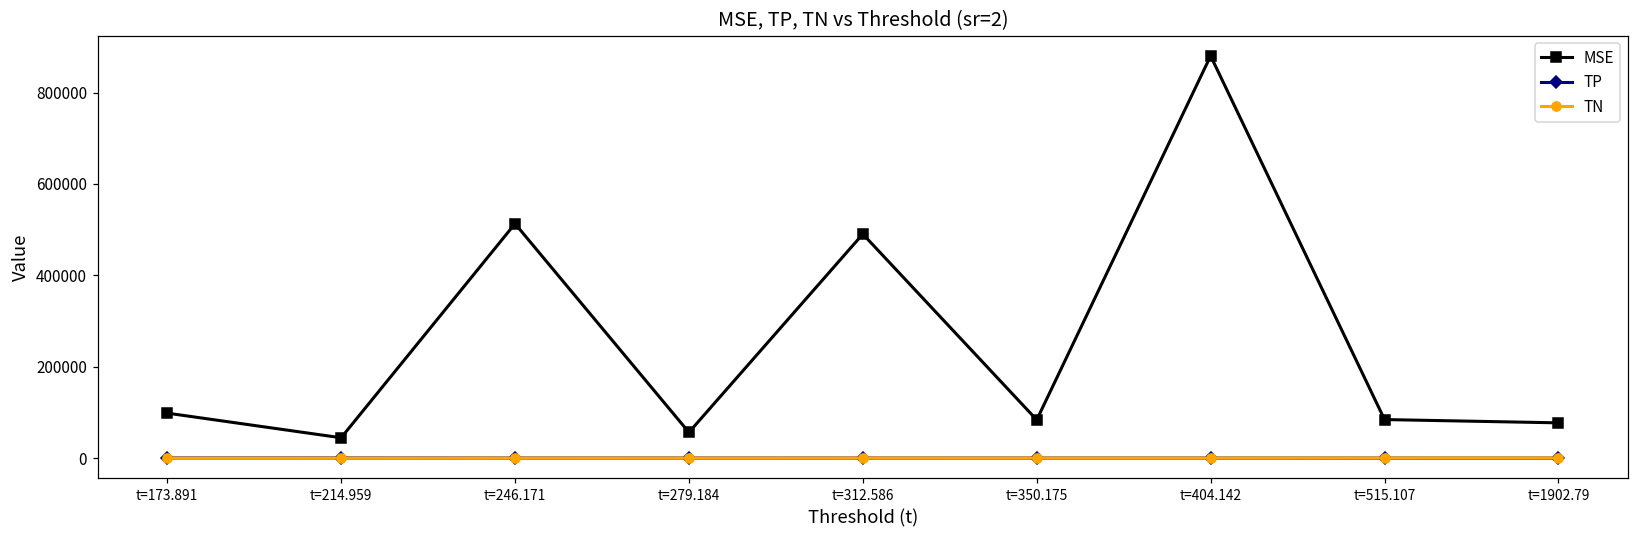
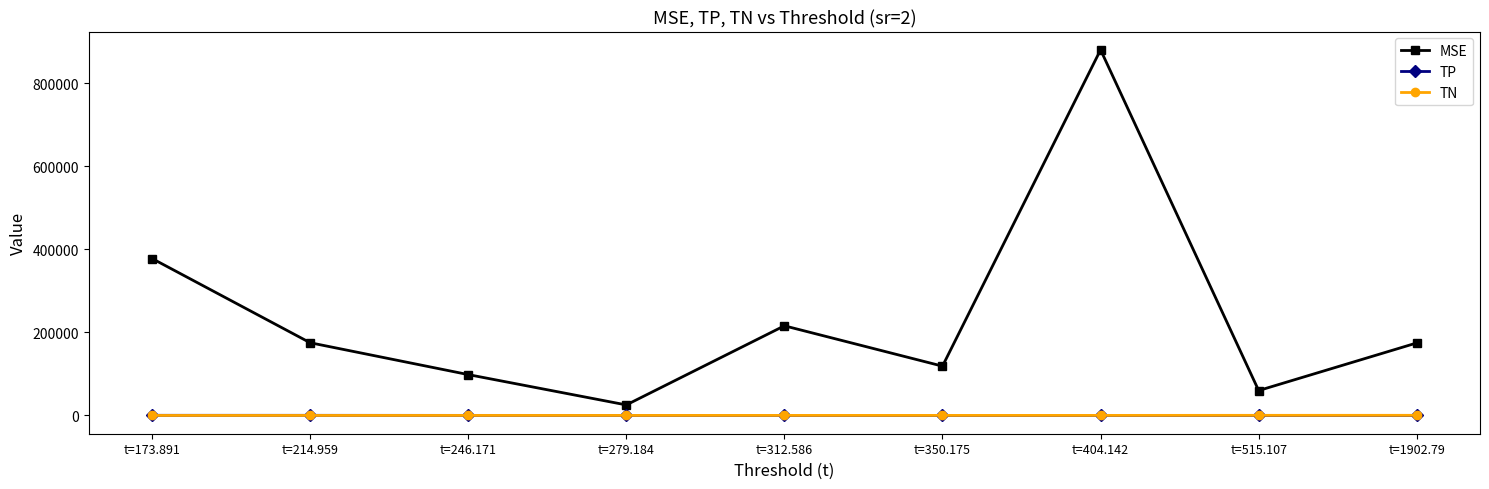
MSE, t=173.891: 100000 -> 380000
MSE, t=214.959: 40000 -> 180000
MSE, t=246.171: 510000 -> 100000
MSE, t=279.184: 60000 -> 30000
MSE, t=312.586: 490000 -> 220000
MSE, t=350.175: 80000 -> 120000
MSE, t=515.107: 80000 -> 60000
MSE, t=1902.79: 80000 -> 170000
